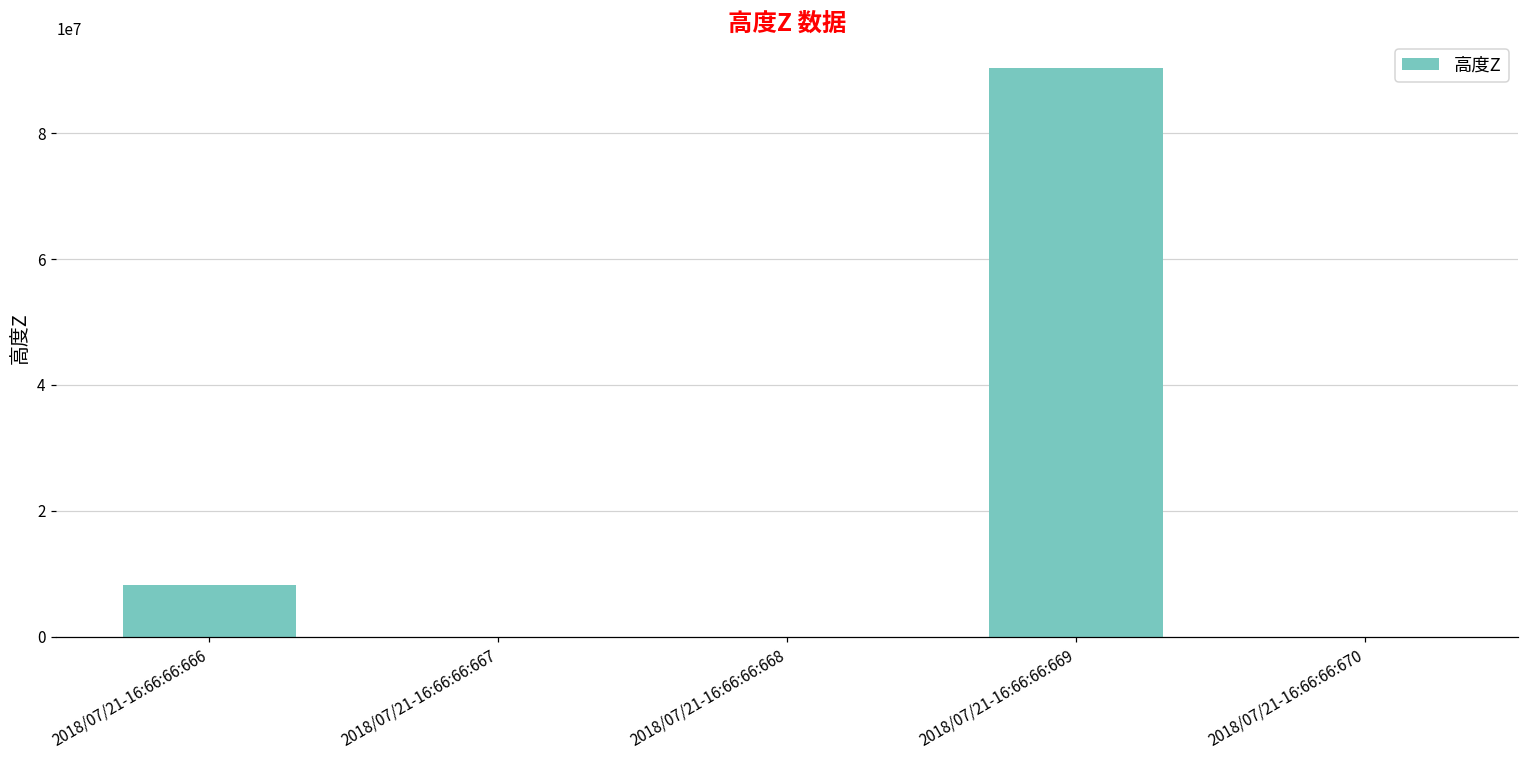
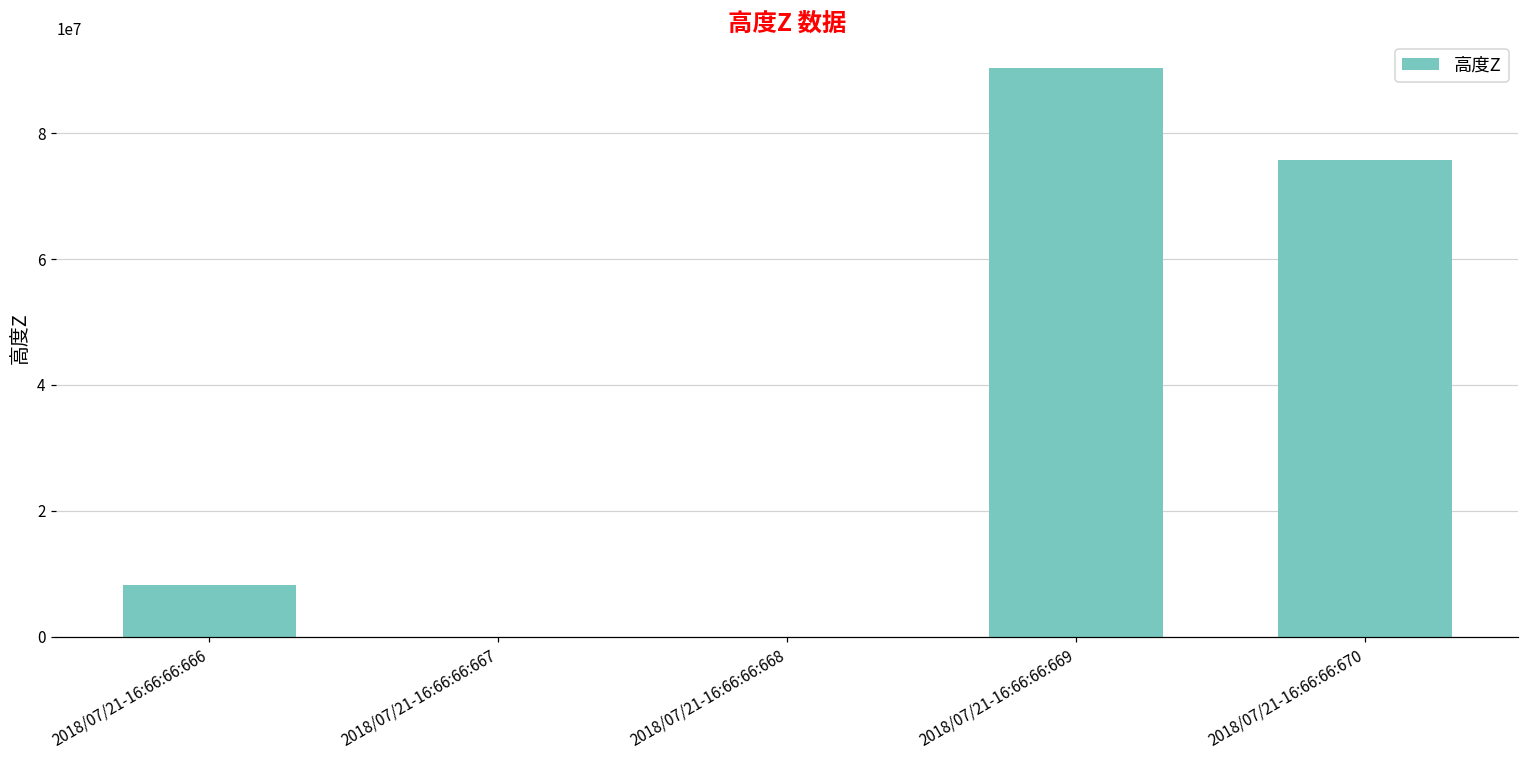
2018/07/21-16:66:66:670: 0 -> 76000000
